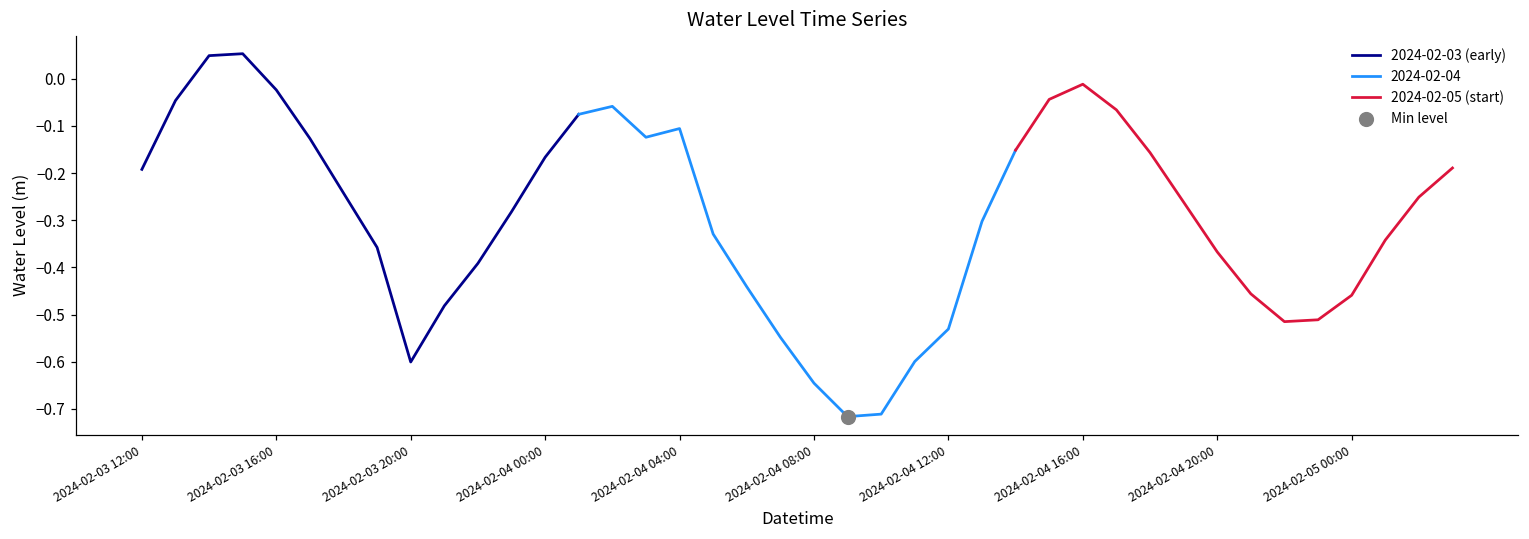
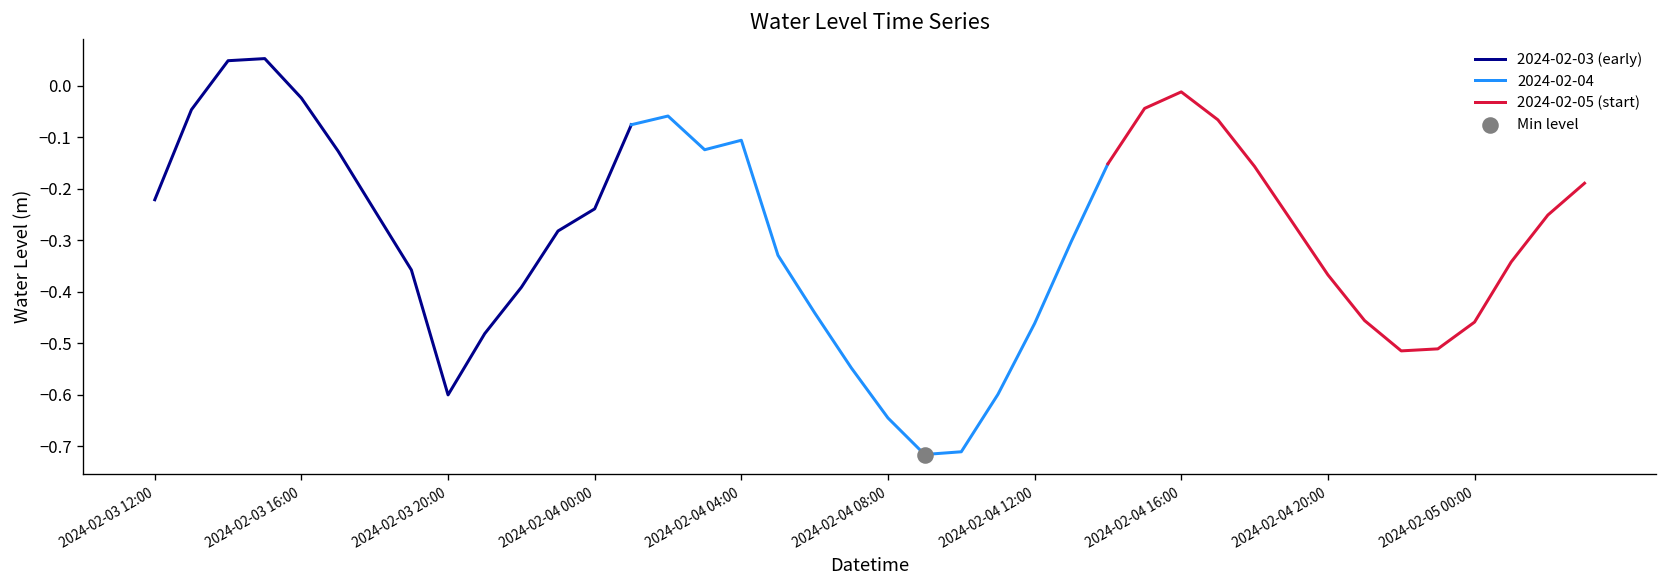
2024-02-03 (early), 2024-02-03 12:00: -0.19 -> -0.22
2024-02-03 (early), 2024-02-04 00:00: -0.17 -> -0.24
2024-02-04, 2024-02-04 12:00: -0.53 -> -0.46
